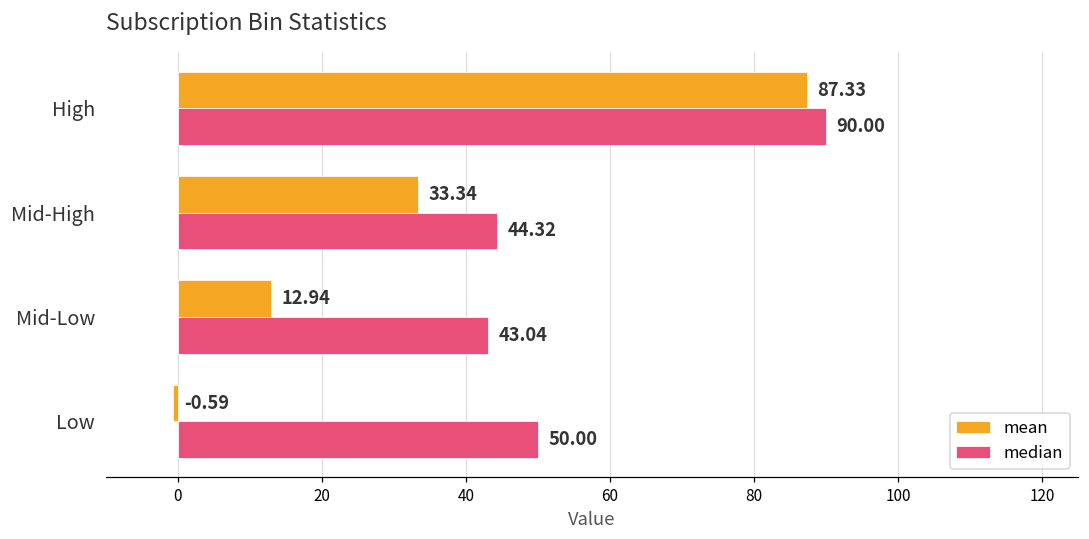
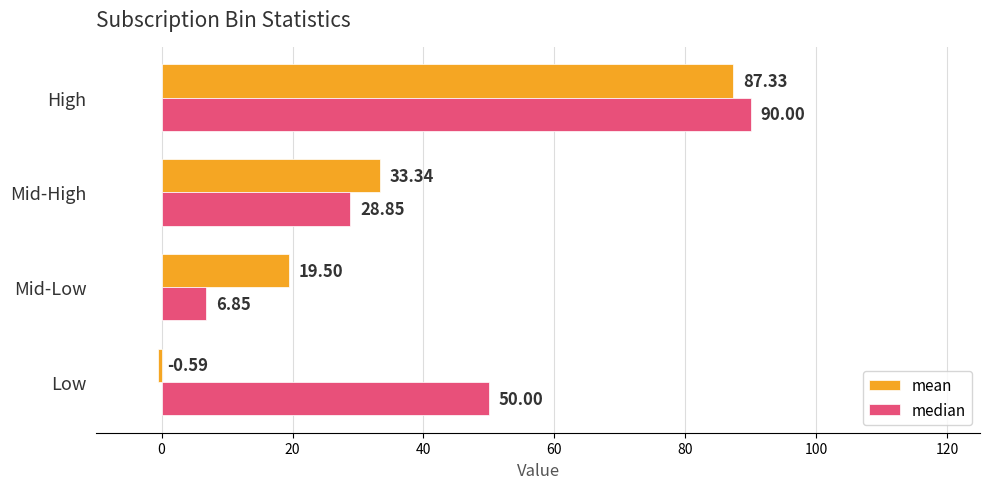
median, Mid-High: 44.32 -> 28.85
mean, Mid-Low: 12.94 -> 19.50
median, Mid-Low: 43.04 -> 6.85
